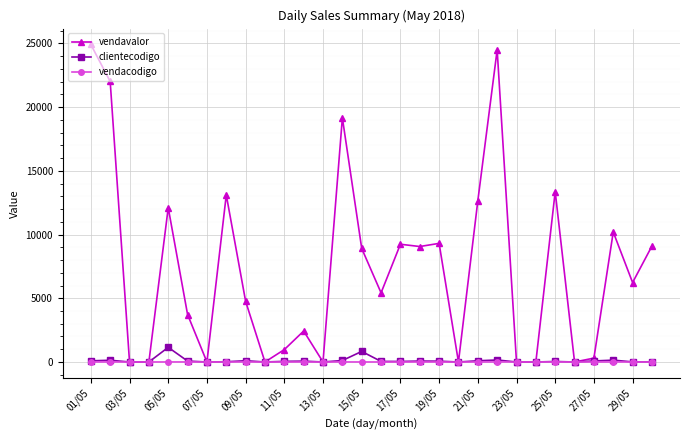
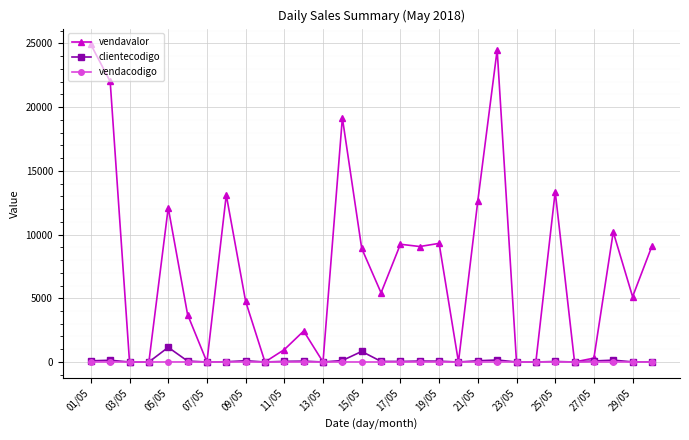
vendavalor, 29/05: 6200 -> 5100
